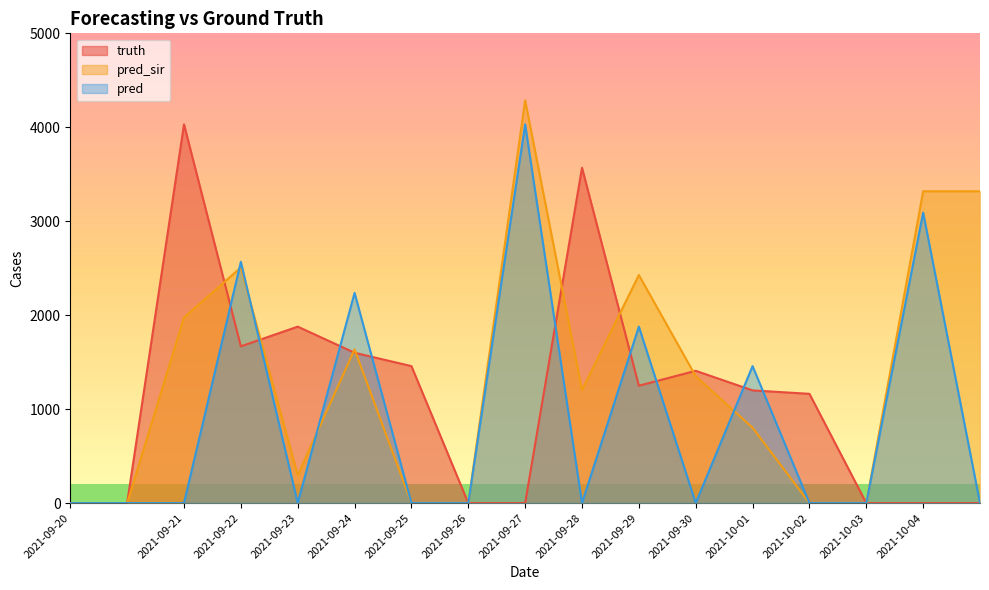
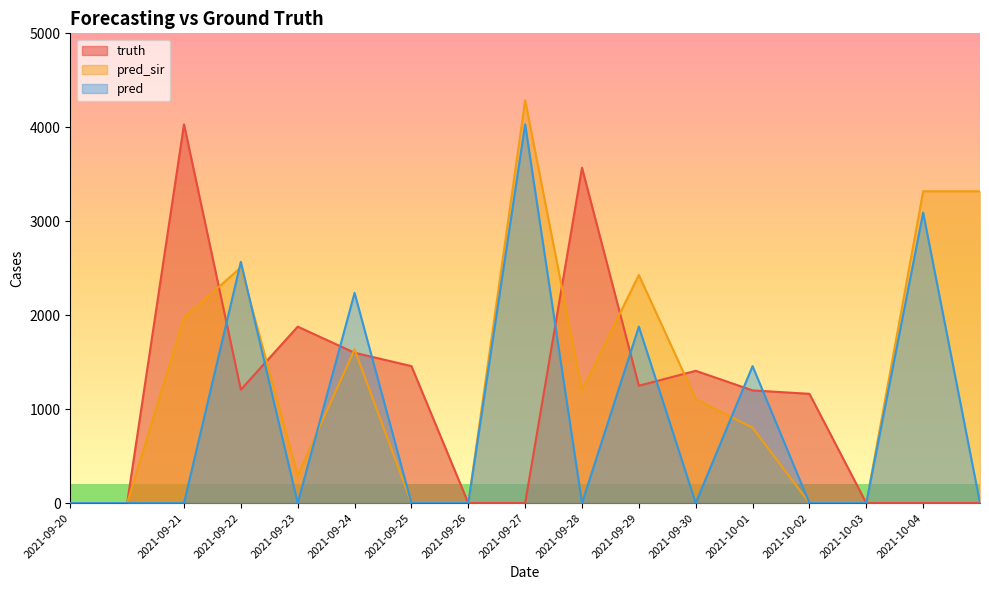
truth, 2021-09-22: 1700 -> 1200
pred_sir, 2021-09-30: 1400 -> 1100
